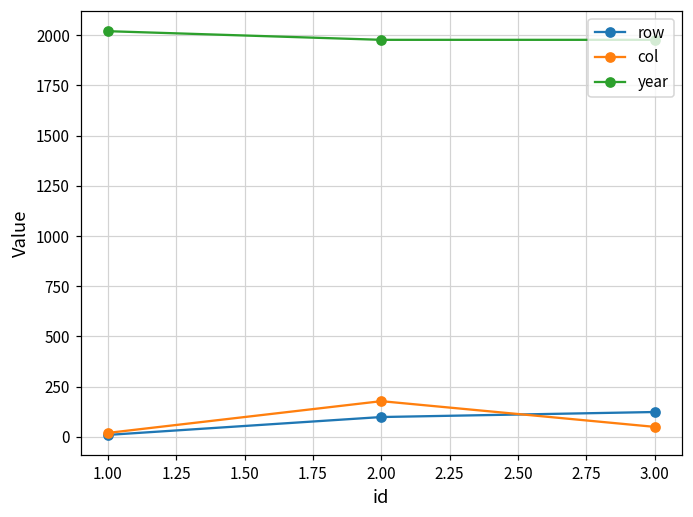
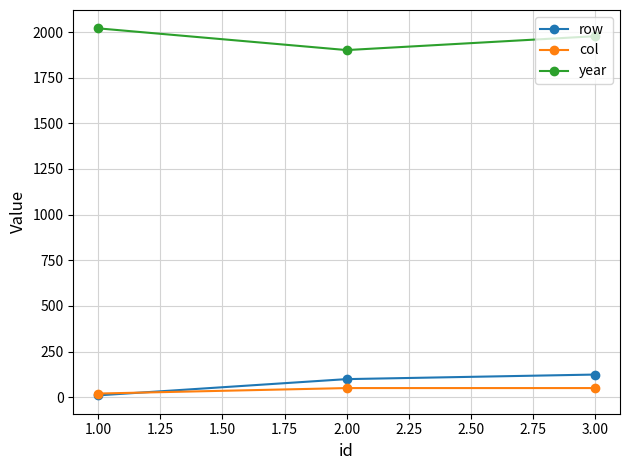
col, 2.00: 180 -> 50
year, 2.00: 1980 -> 1900
